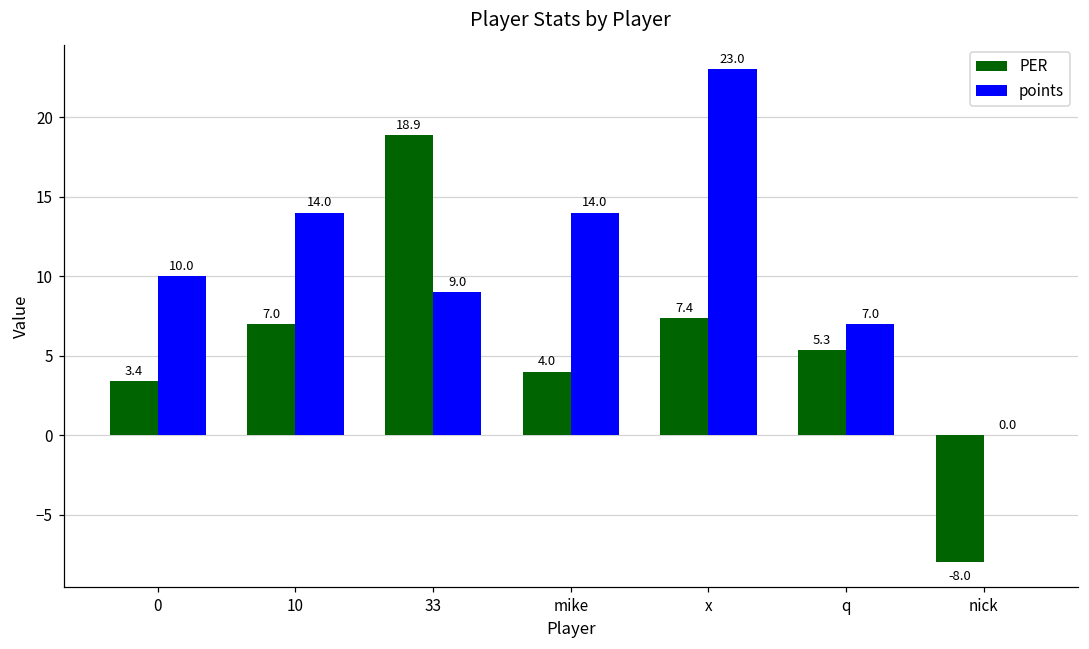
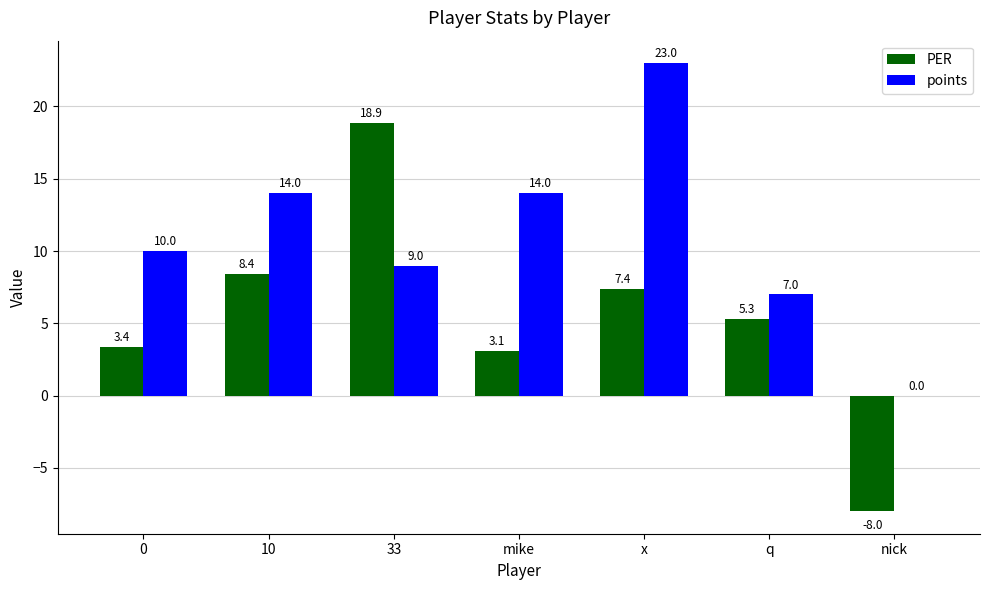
PER, 10: 7.0 -> 8.4
PER, mike: 4.0 -> 3.1
